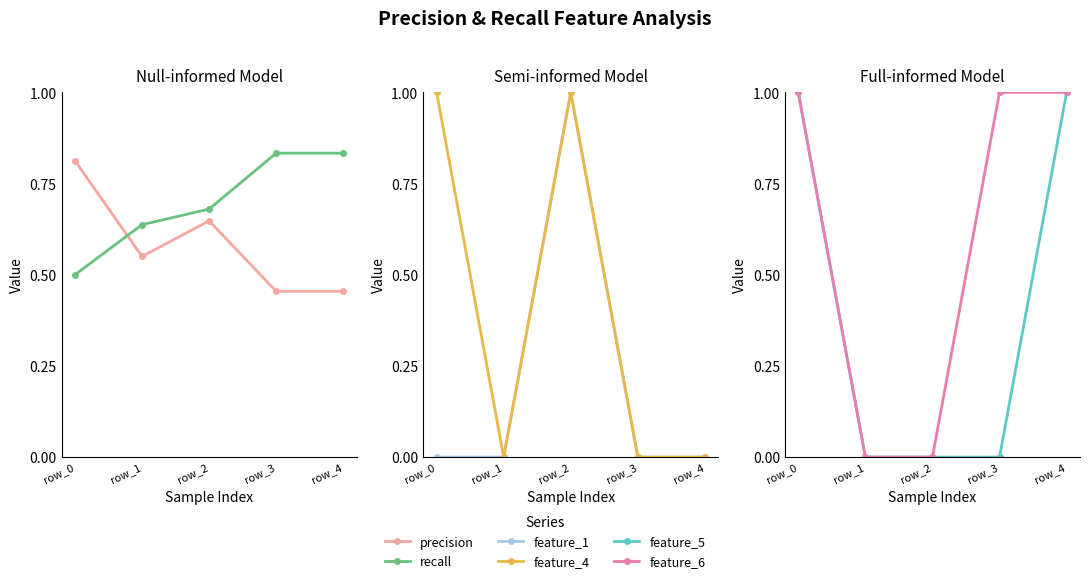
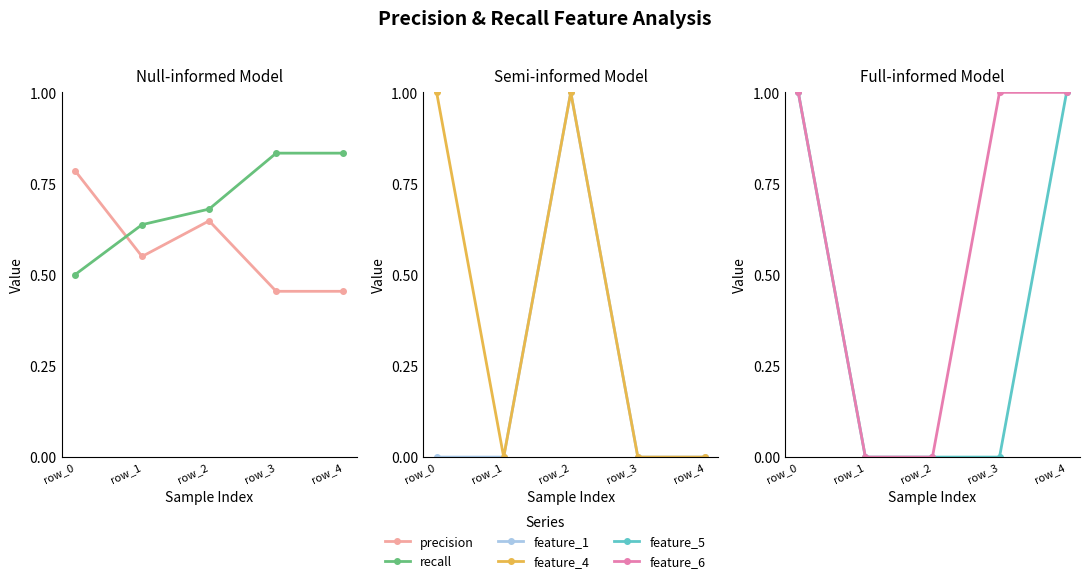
Null-informed Model, precision, row_0: 0.81 -> 0.79
